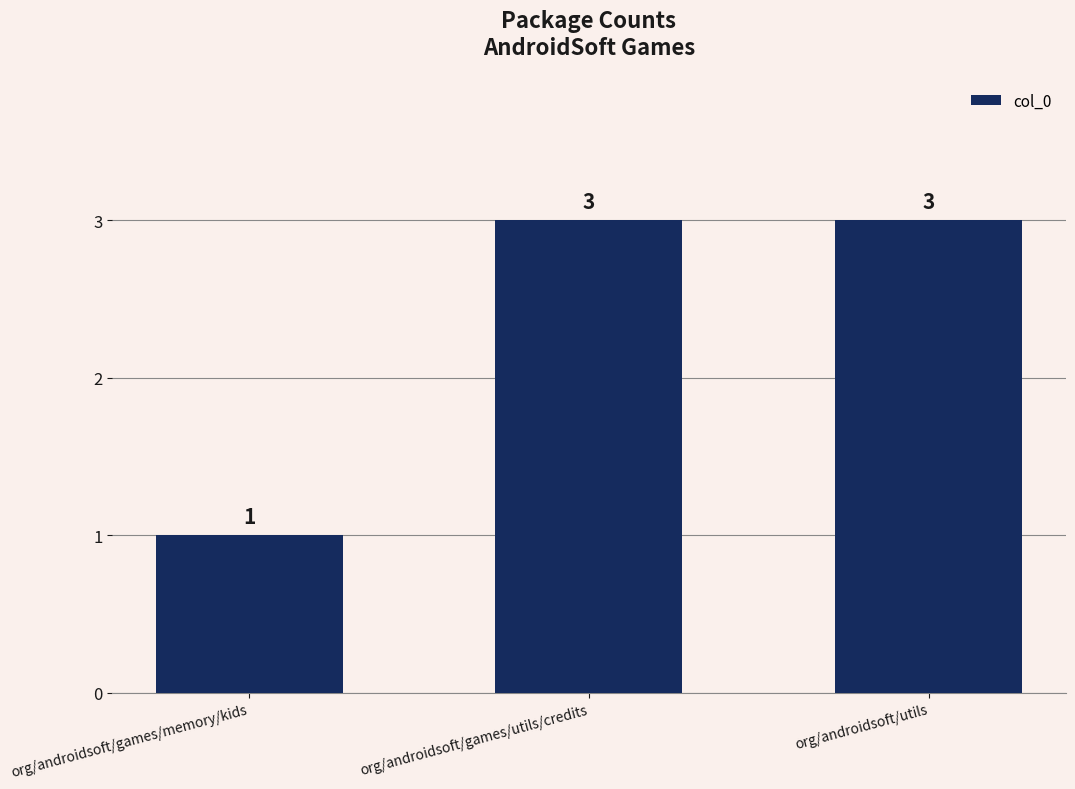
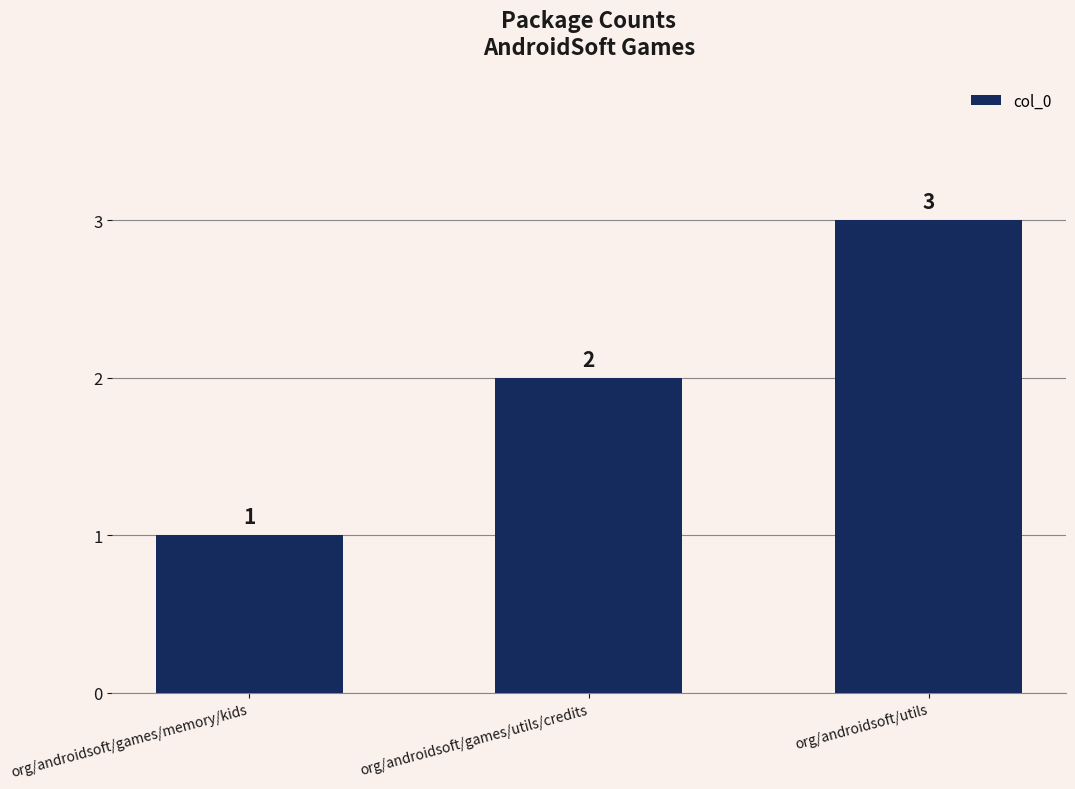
org/androidsoft/games/utils/credits: 3 -> 2
